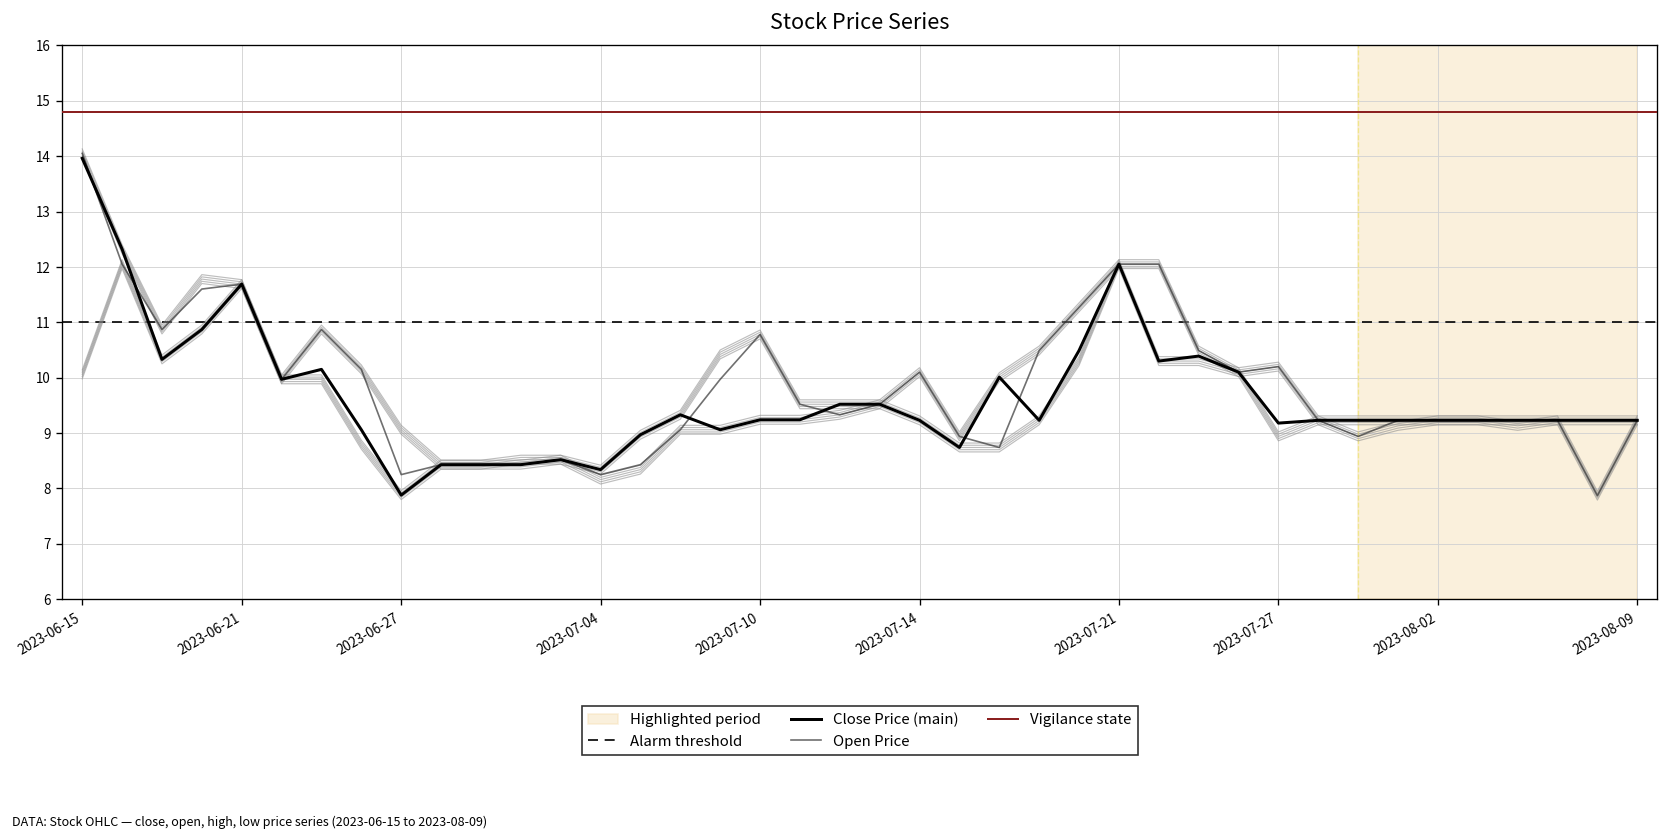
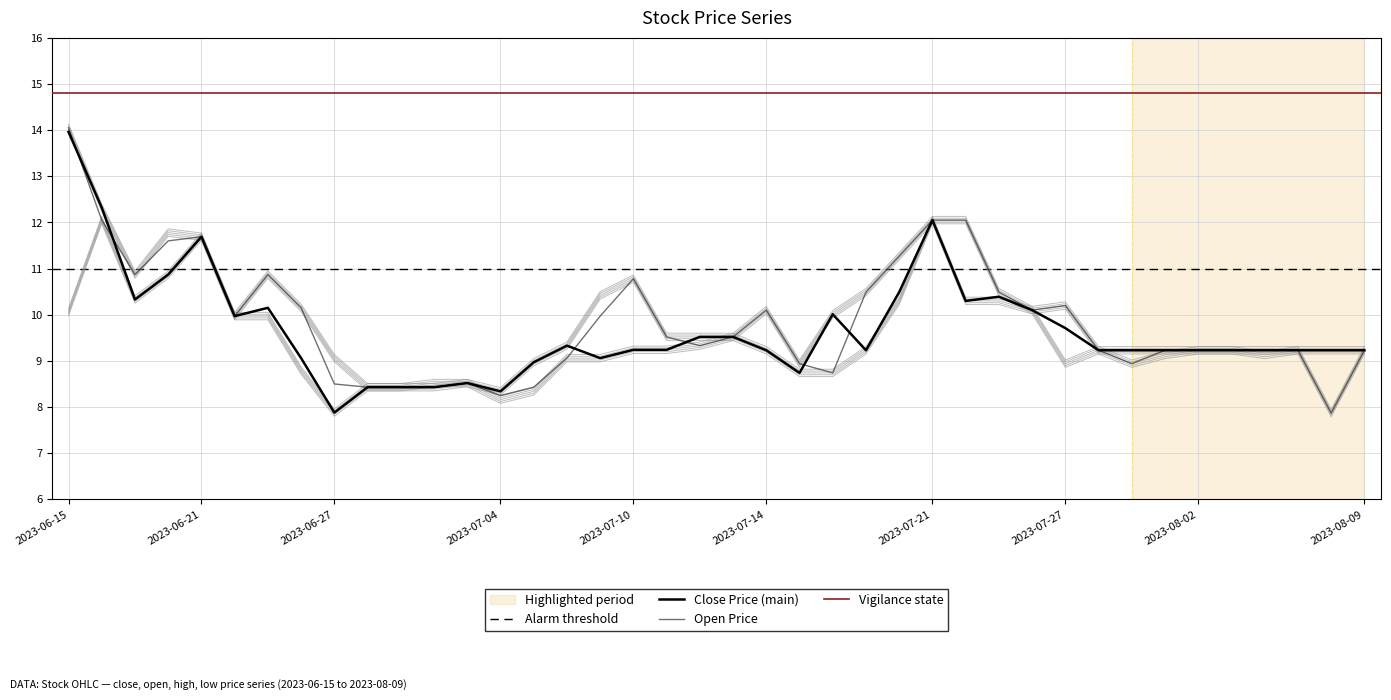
Open Price, 2023-06-27: 8.3 -> 8.5
Close Price (main), 2023-07-27: 9.2 -> 9.7
